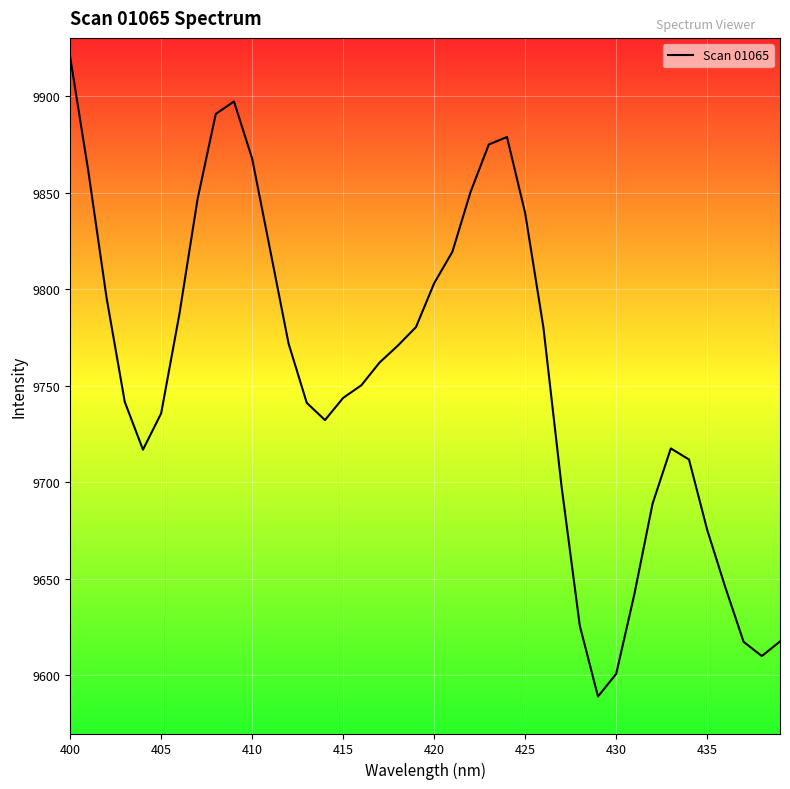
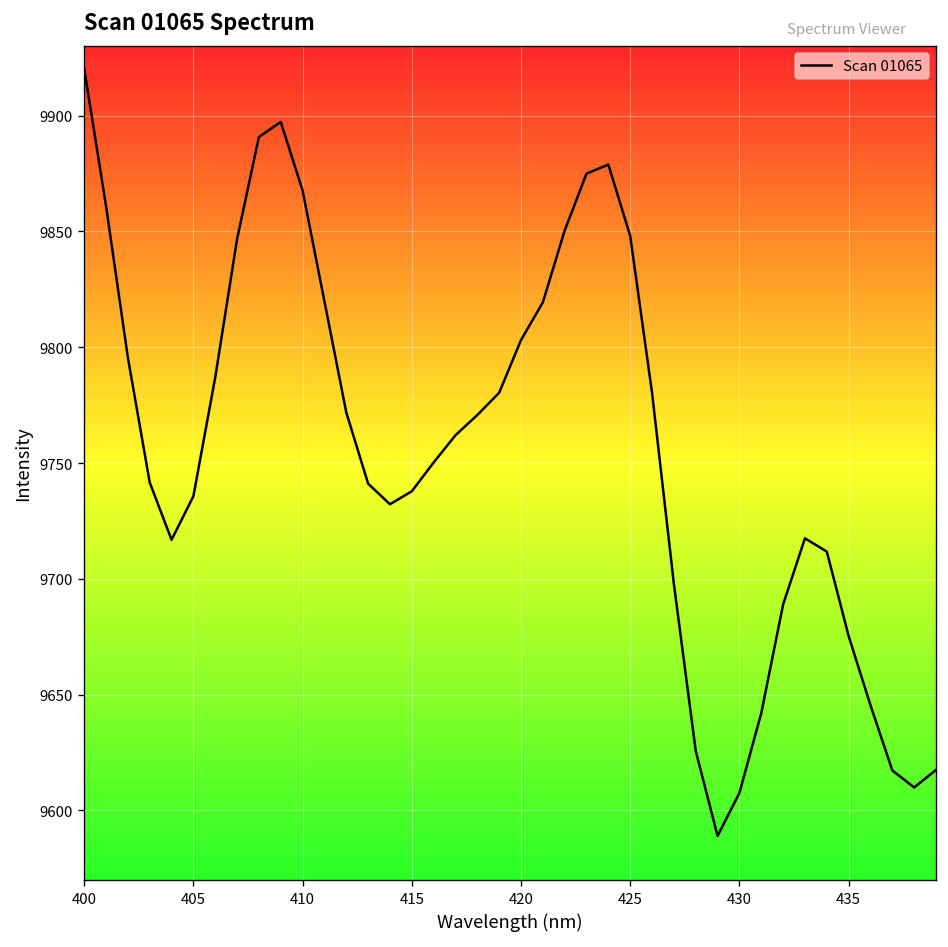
415: 9744 -> 9738
425: 9839 -> 9848
430: 9601 -> 9608
